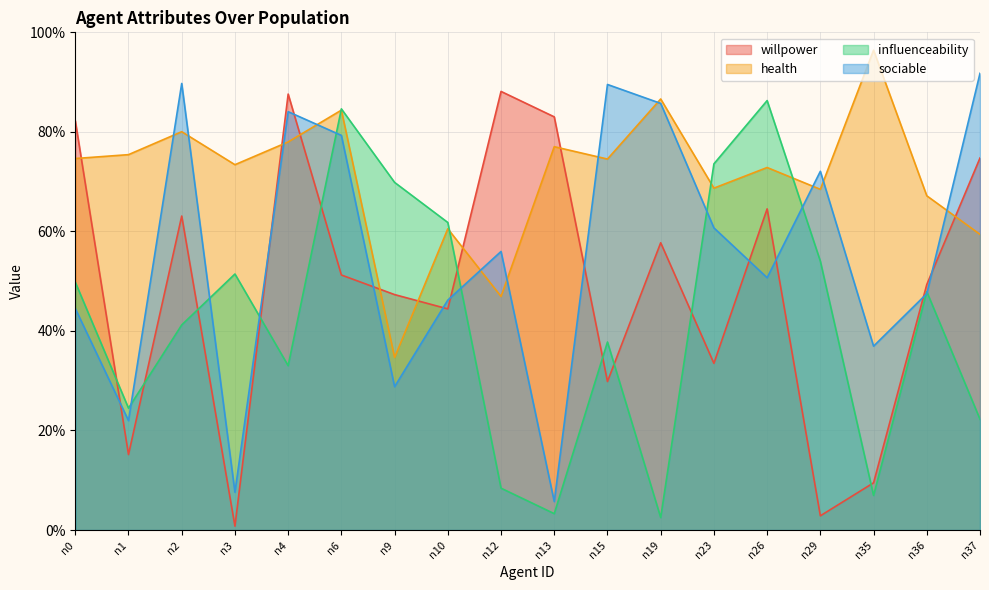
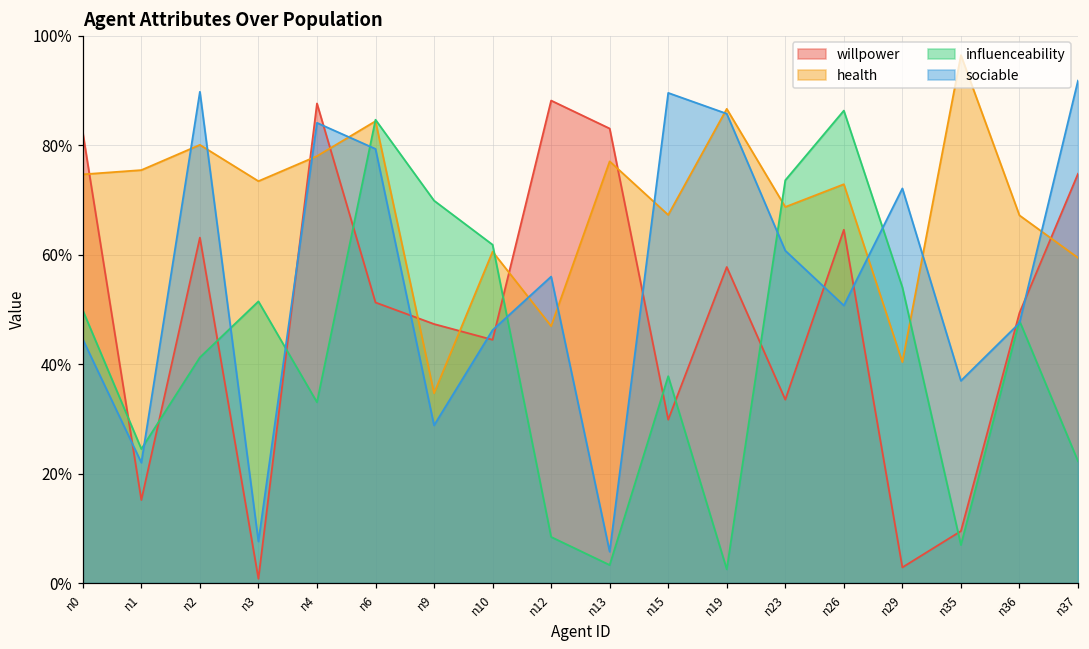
health, n15: 75% -> 67%
health, n29: 68% -> 40%
